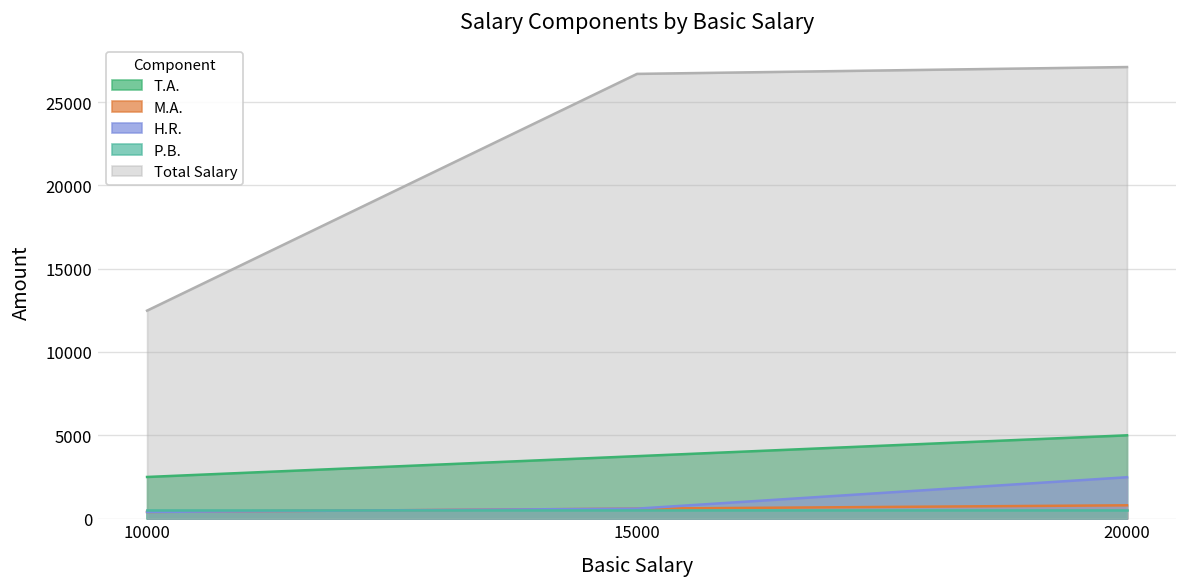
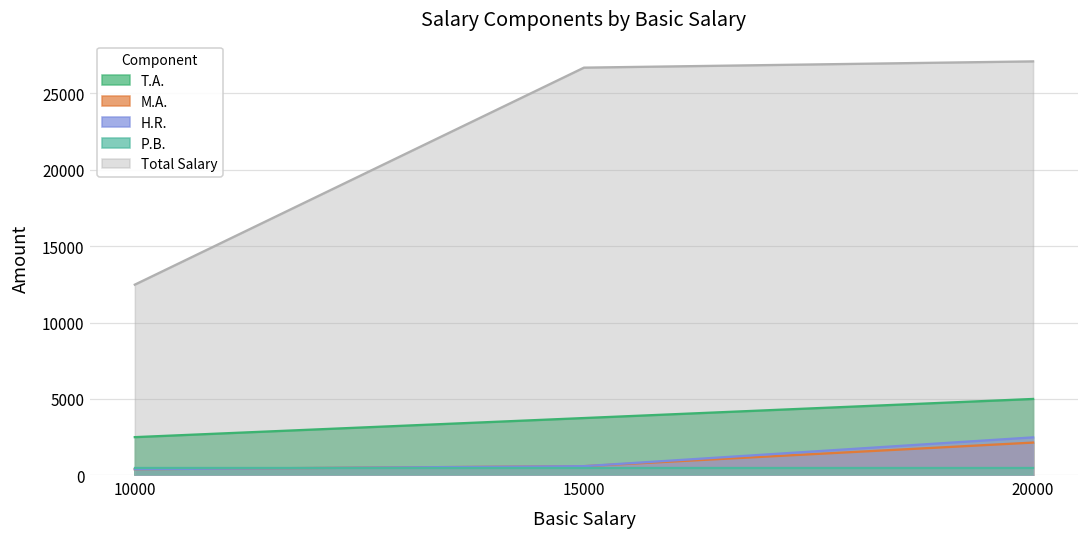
M.A., 20000: 800 -> 2100
